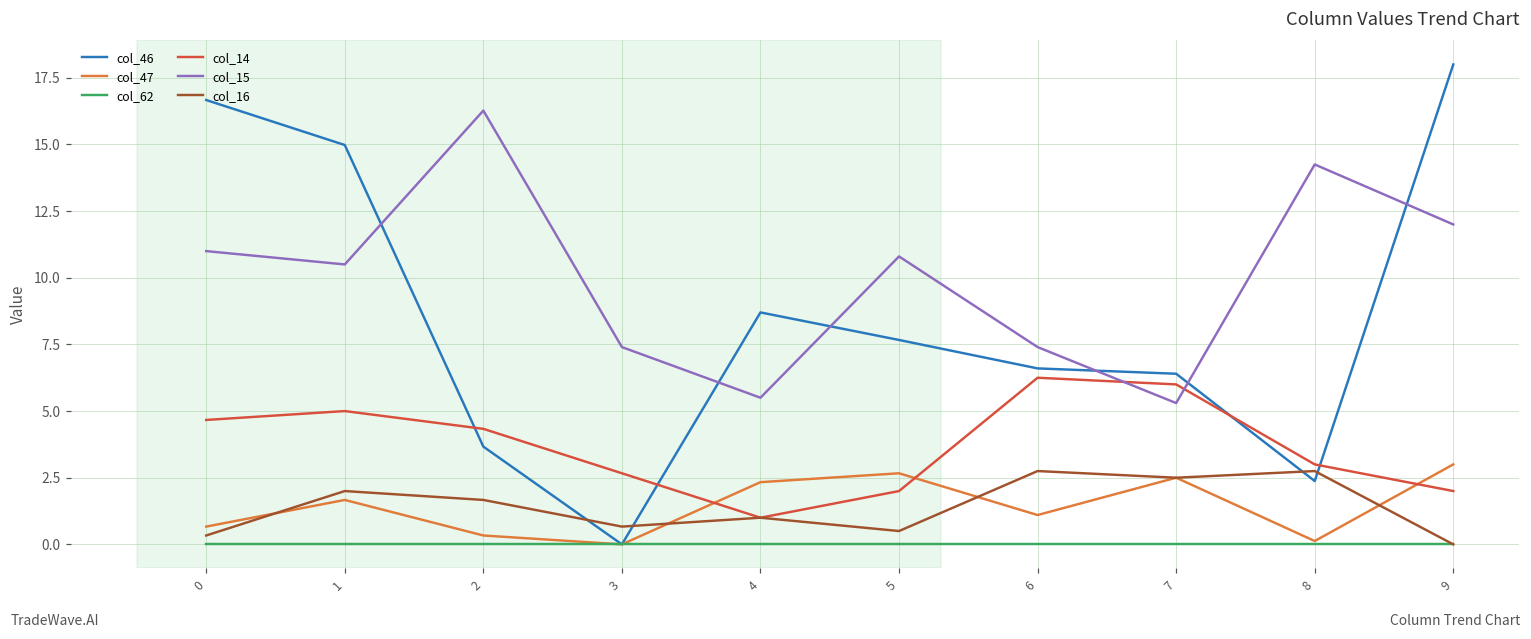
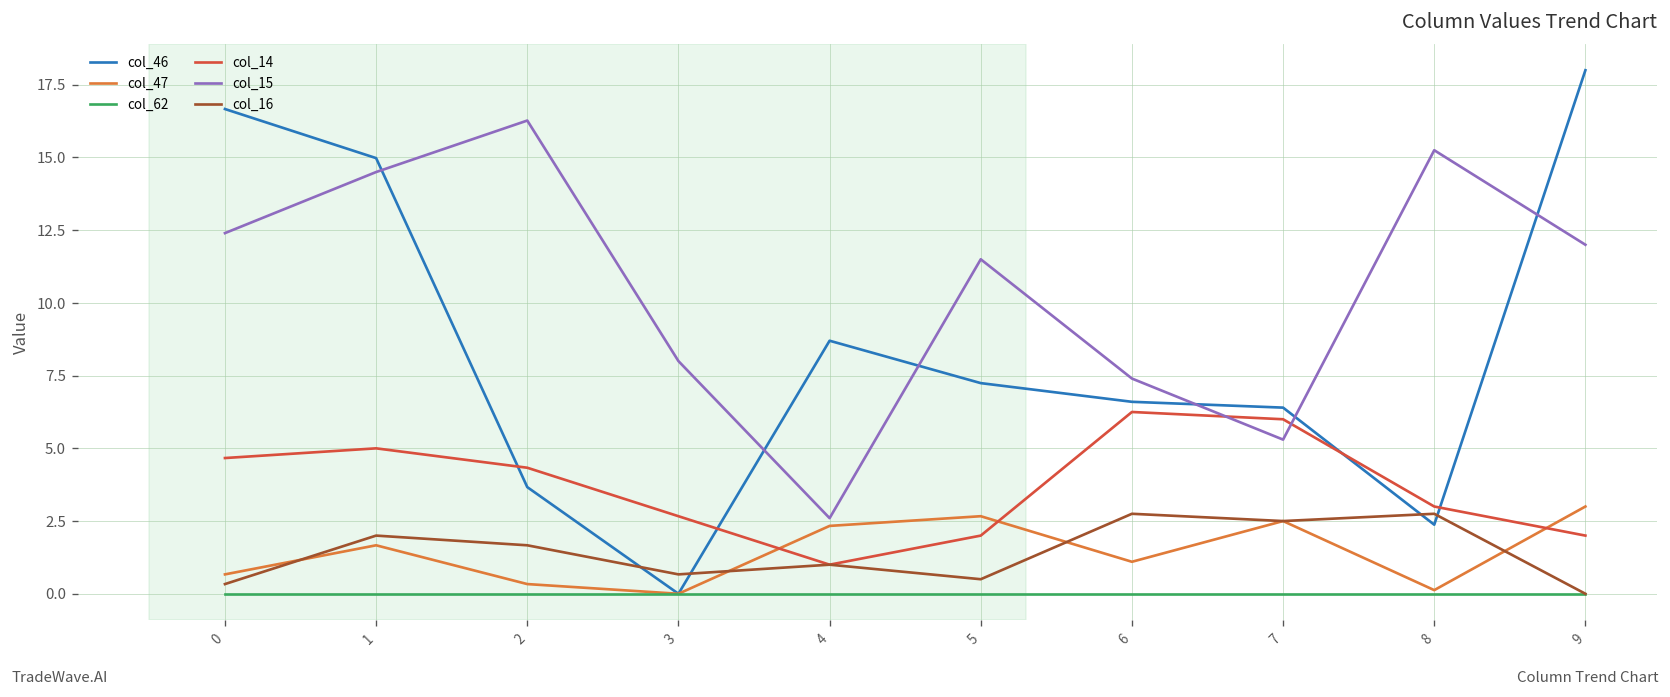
col_15, 0: 11.0 -> 12.4
col_15, 1: 10.5 -> 14.5
col_15, 3: 7.4 -> 8.0
col_15, 4: 5.5 -> 2.6
col_46, 5: 7.7 -> 7.2
col_15, 5: 10.8 -> 11.5
col_15, 8: 14.3 -> 15.3
